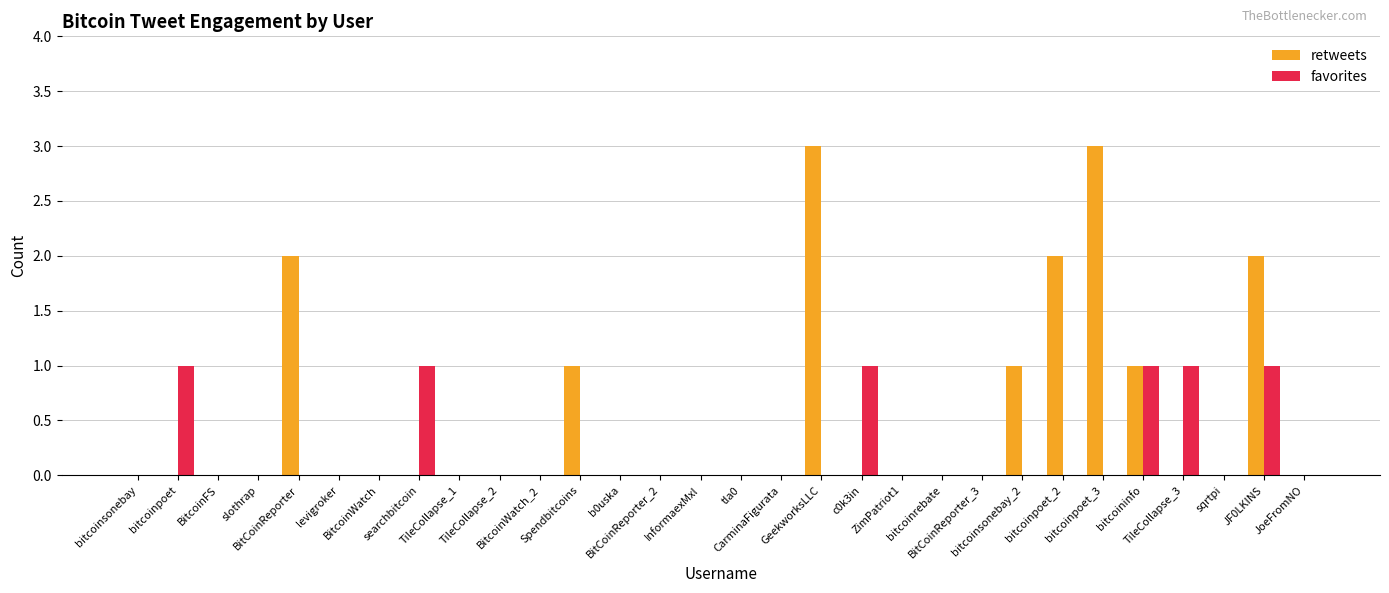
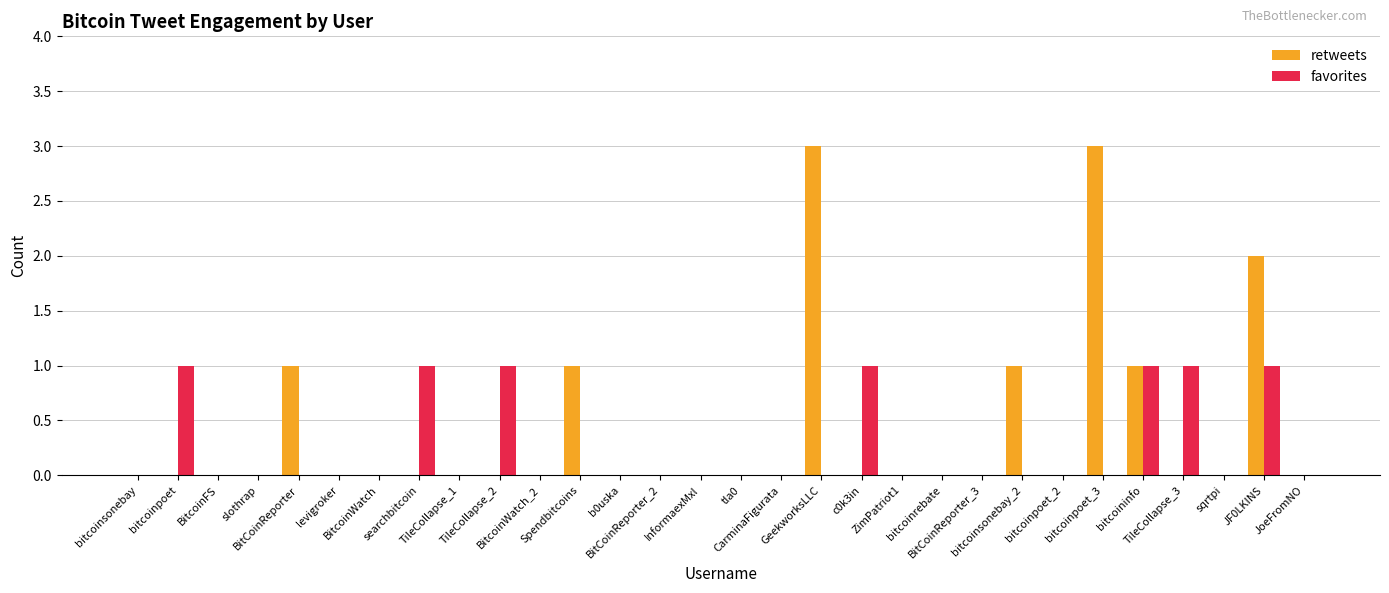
retweets, BitCoinReporter: 2 -> 1
favorites, TileCollapse_2: 0 -> 1
retweets, bitcoinpoet_2: 2 -> 0
